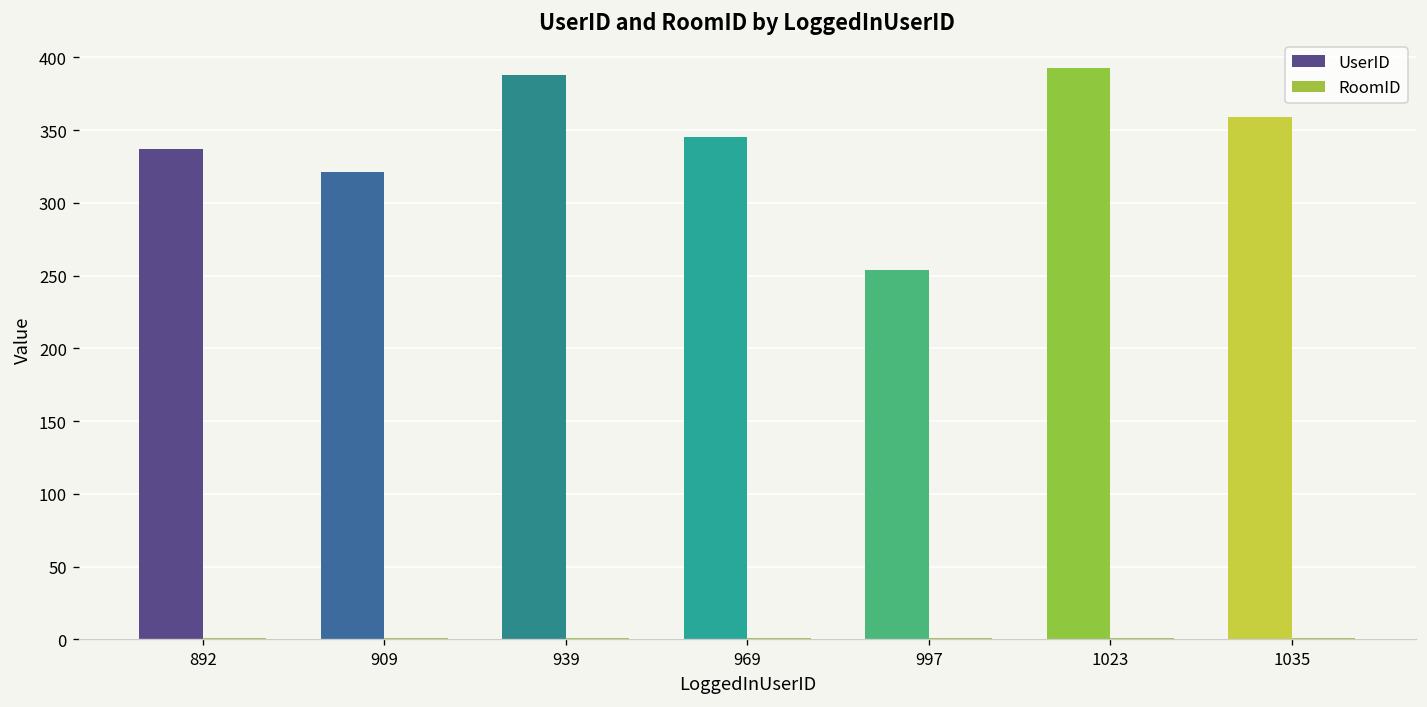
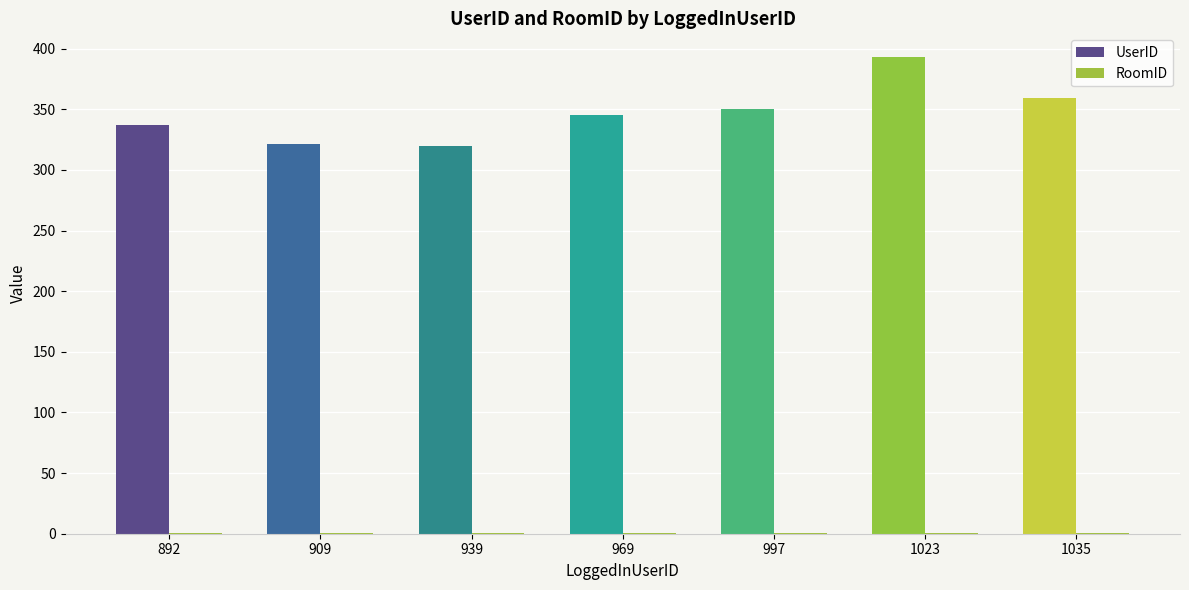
UserID, 939: 388 -> 320
UserID, 997: 254 -> 350
